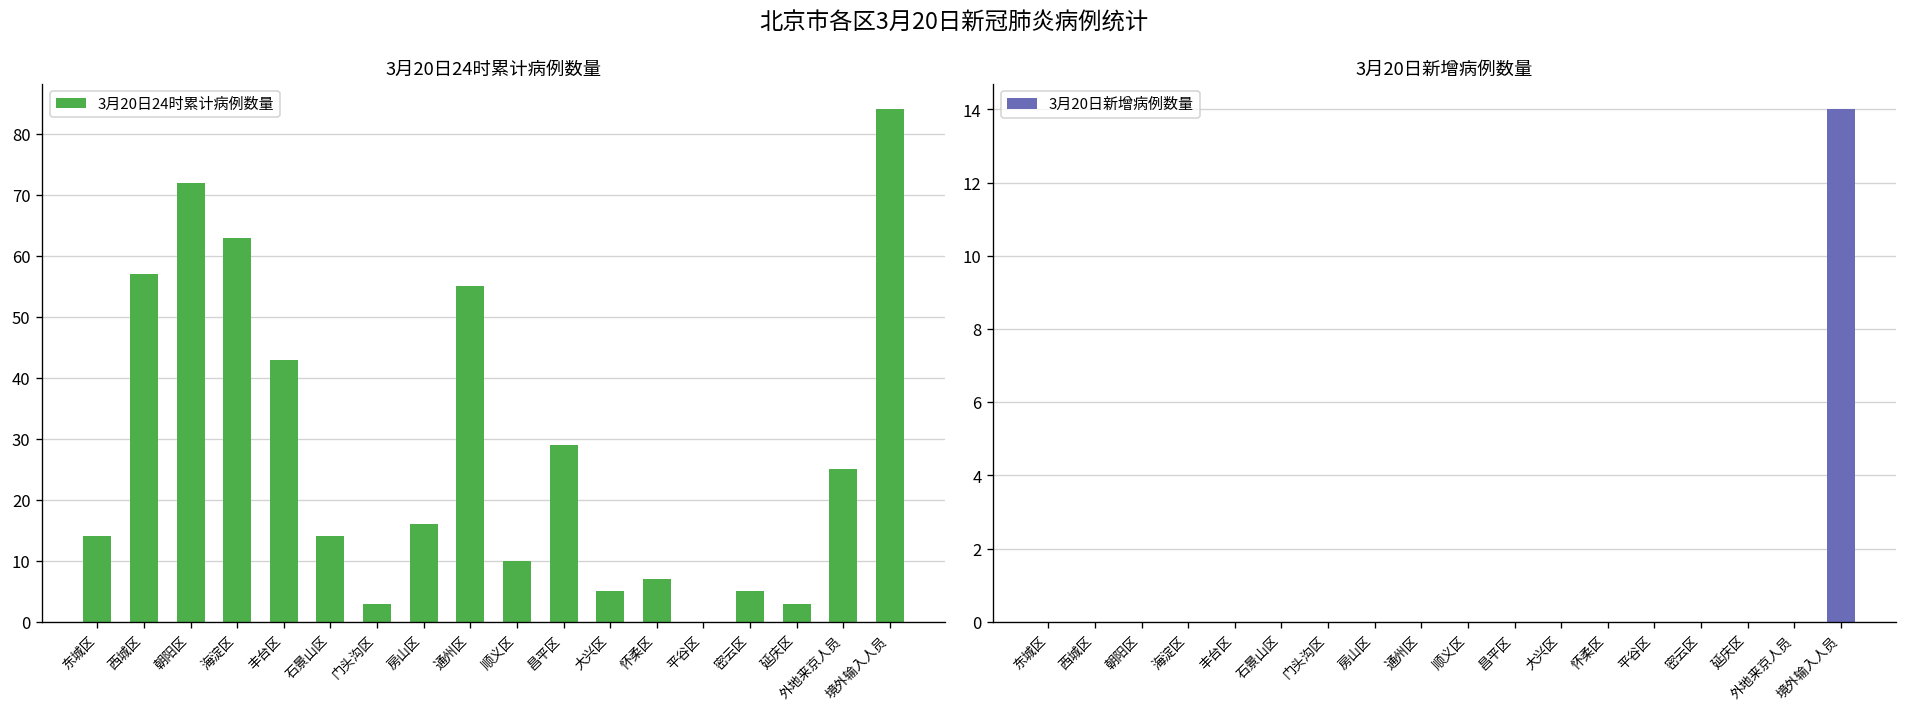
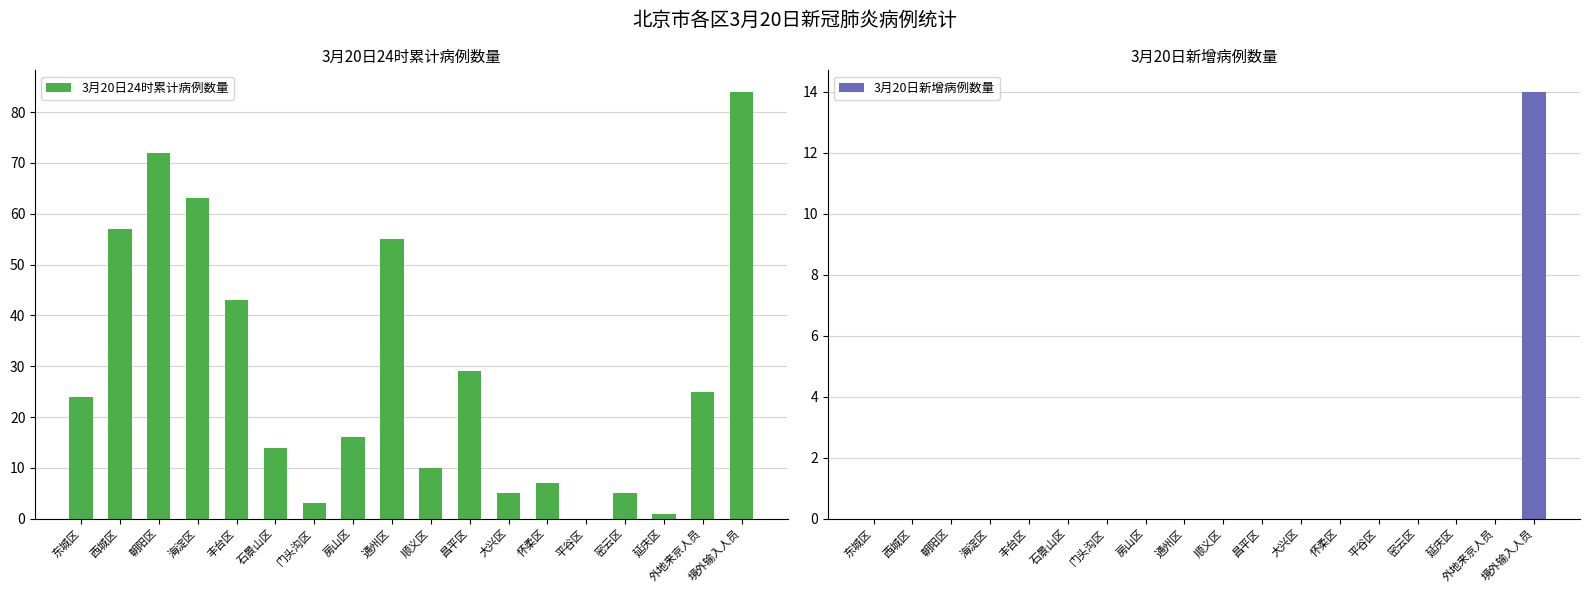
3月20日24时累计病例数量, 东城区: 14 -> 24
3月20日24时累计病例数量, 延庆区: 3 -> 1
